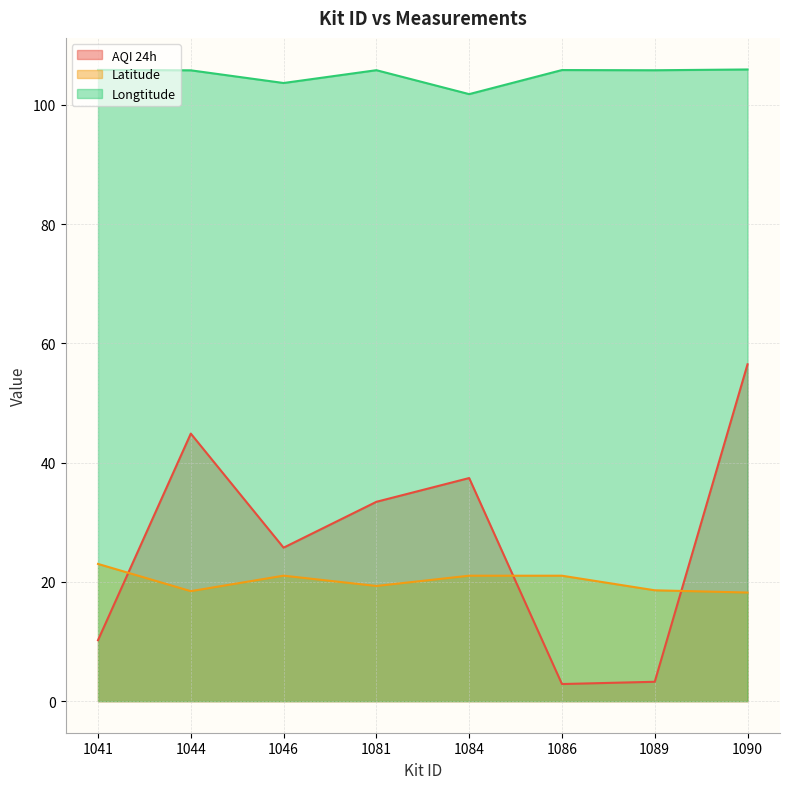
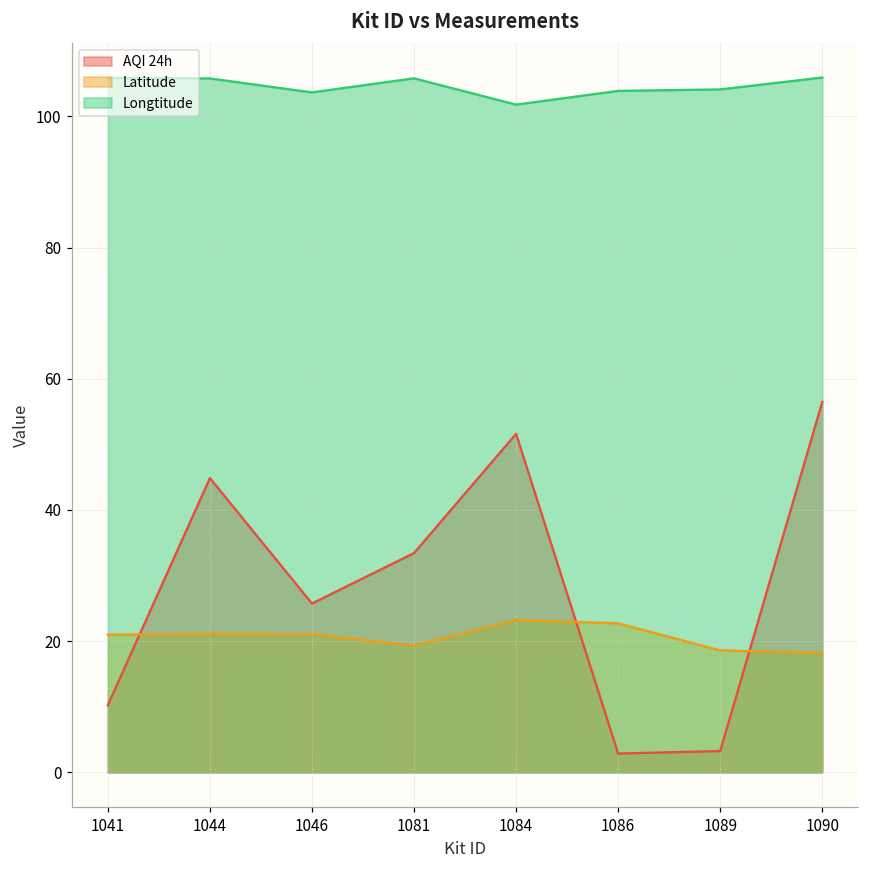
Latitude, 1041: 23 -> 21
Latitude, 1044: 18 -> 21
AQI 24h, 1084: 37 -> 52
Latitude, 1084: 21 -> 23
Latitude, 1086: 21 -> 23
Longtitude, 1086: 106 -> 104
Longtitude, 1089: 106 -> 104
